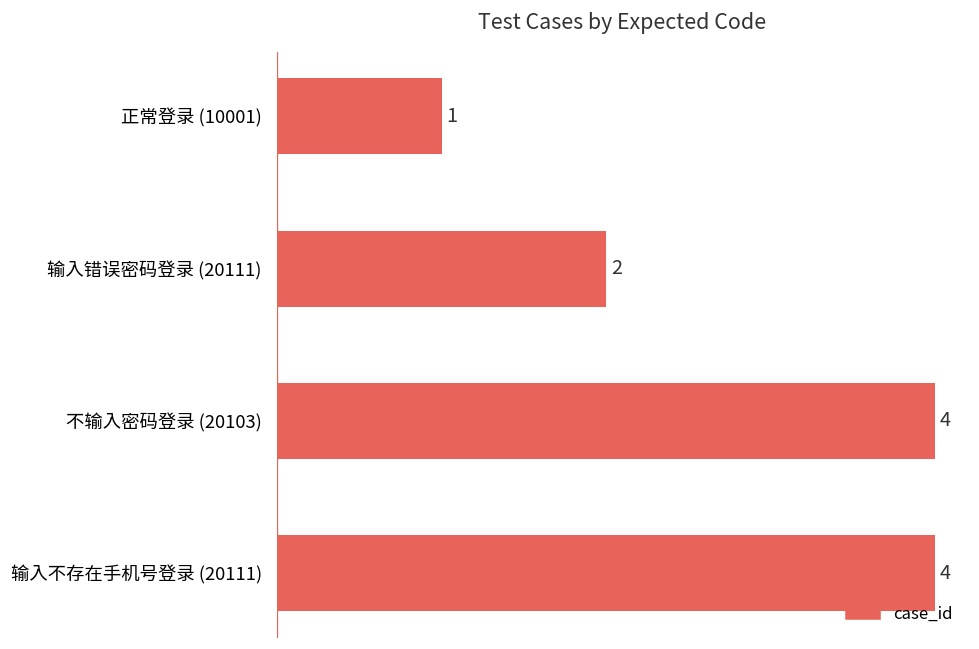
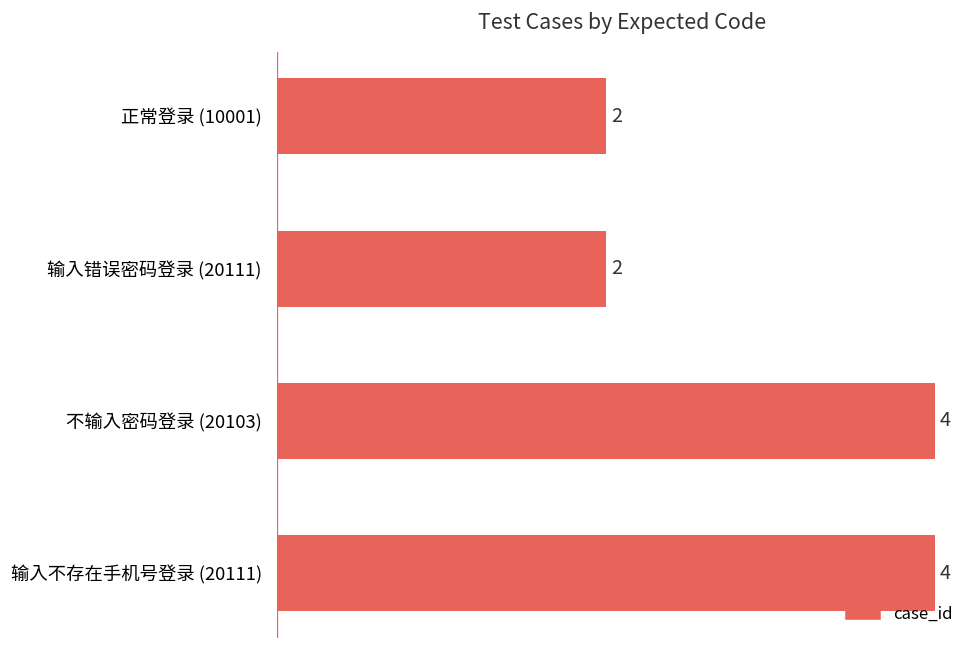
正常登录 (10001): 1 -> 2
